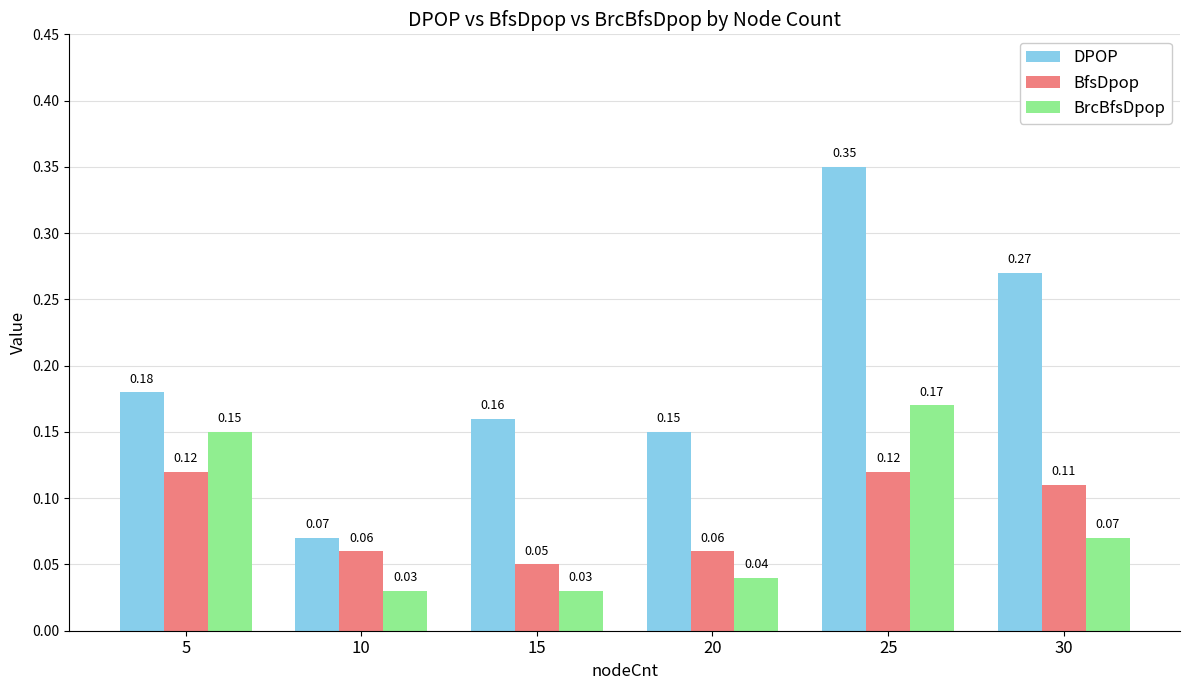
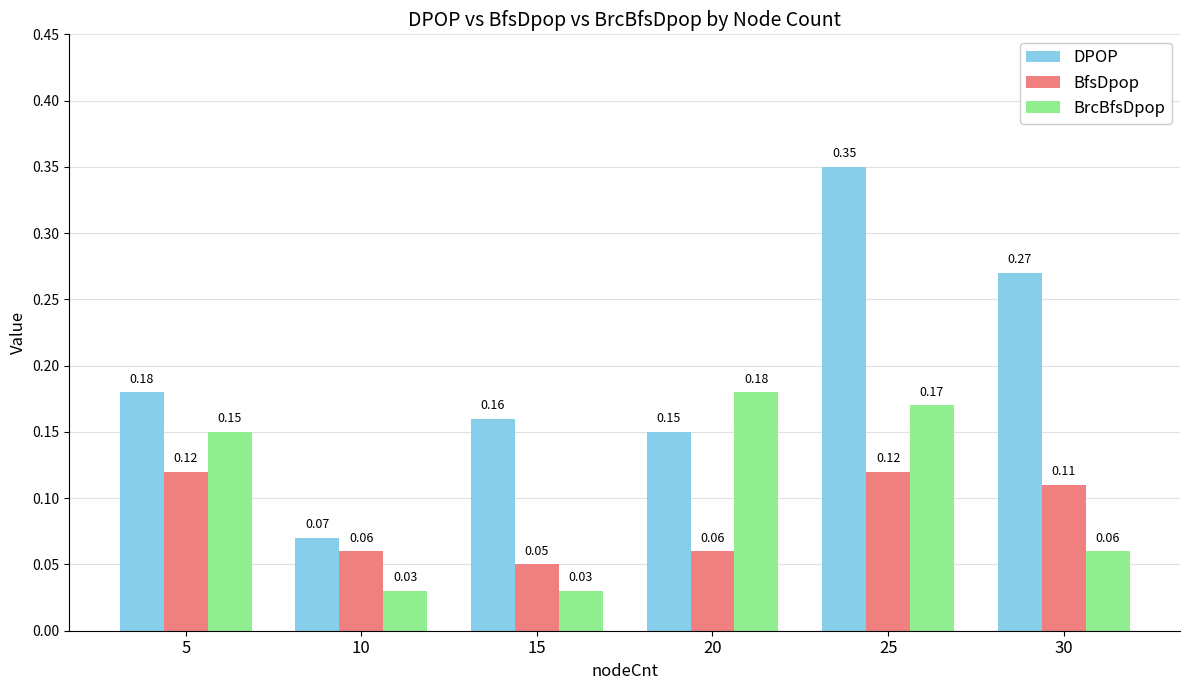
BrcBfsDpop, 20: 0.04 -> 0.18
BrcBfsDpop, 30: 0.07 -> 0.06
